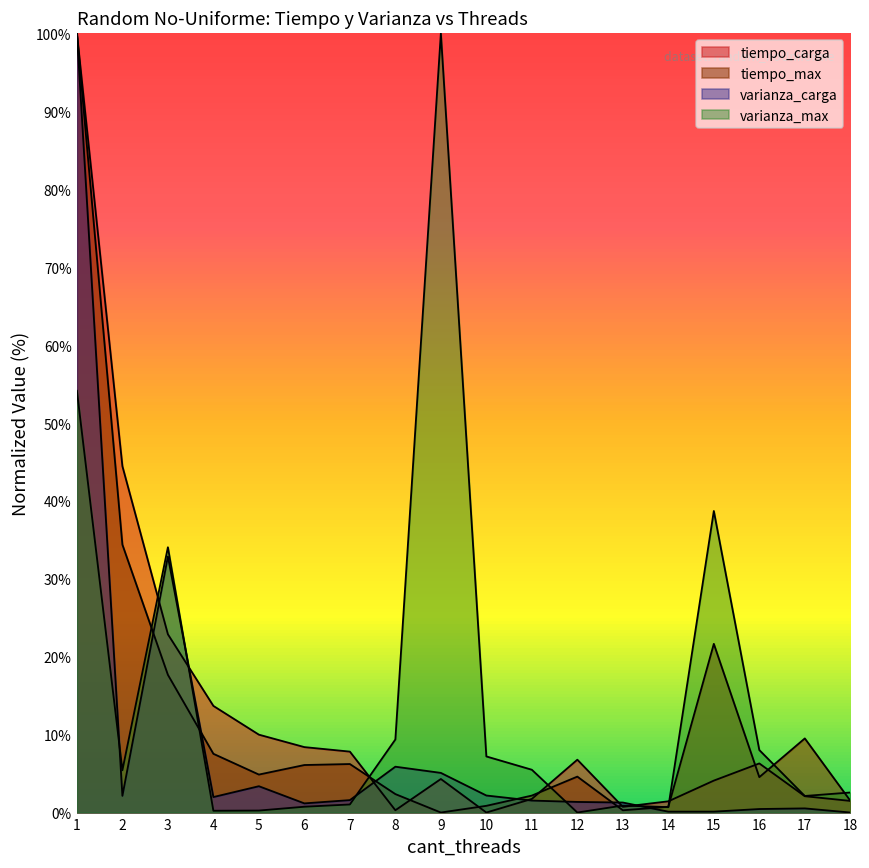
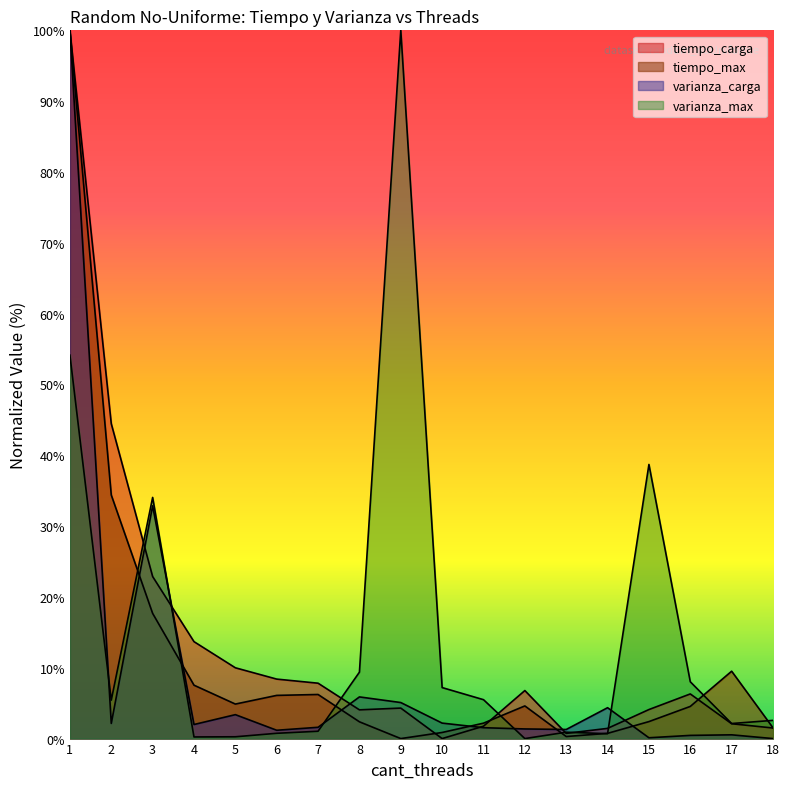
tiempo_carga, 8: 0% -> 4%
varianza_carga, 14: 0% -> 4%
tiempo_max, 15: 22% -> 2%
